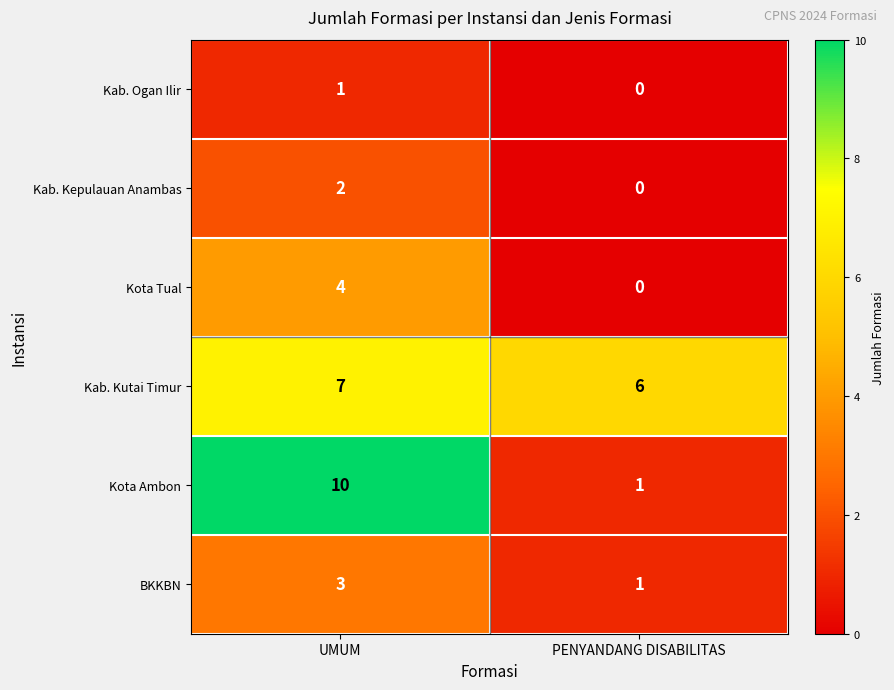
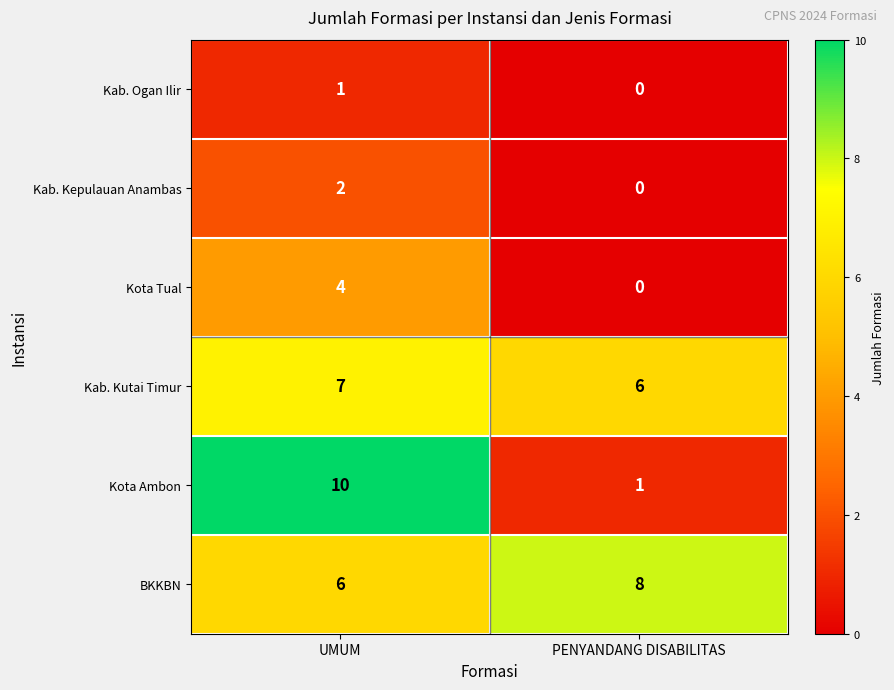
BKKBN, UMUM: 3 -> 6
BKKBN, PENYANDANG DISABILITAS: 1 -> 8
